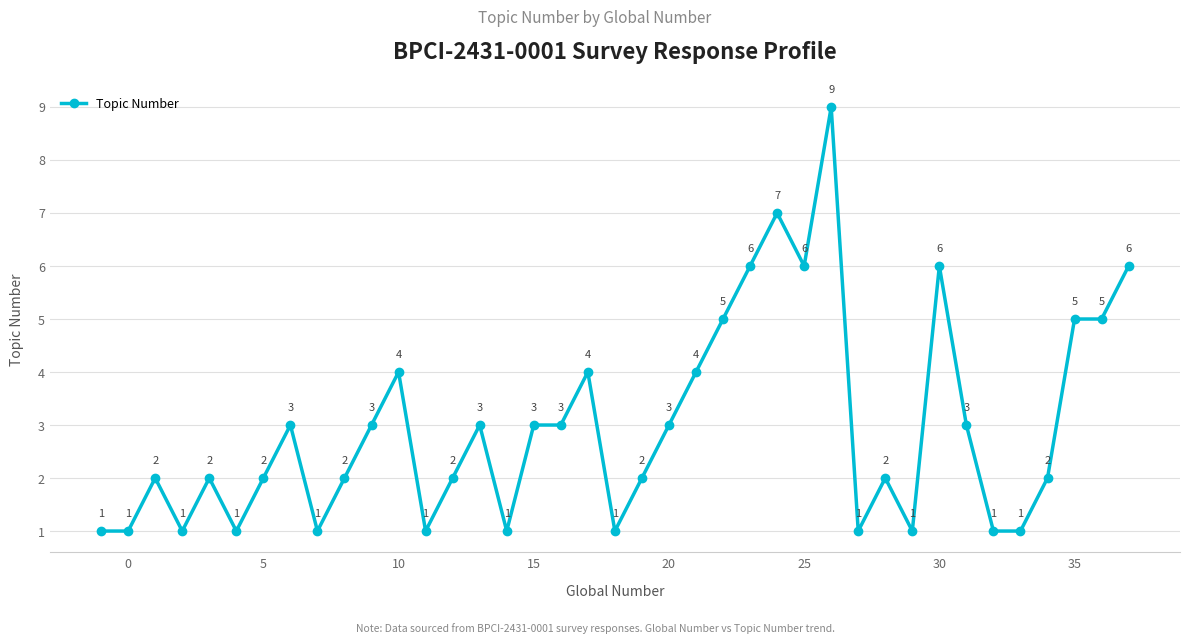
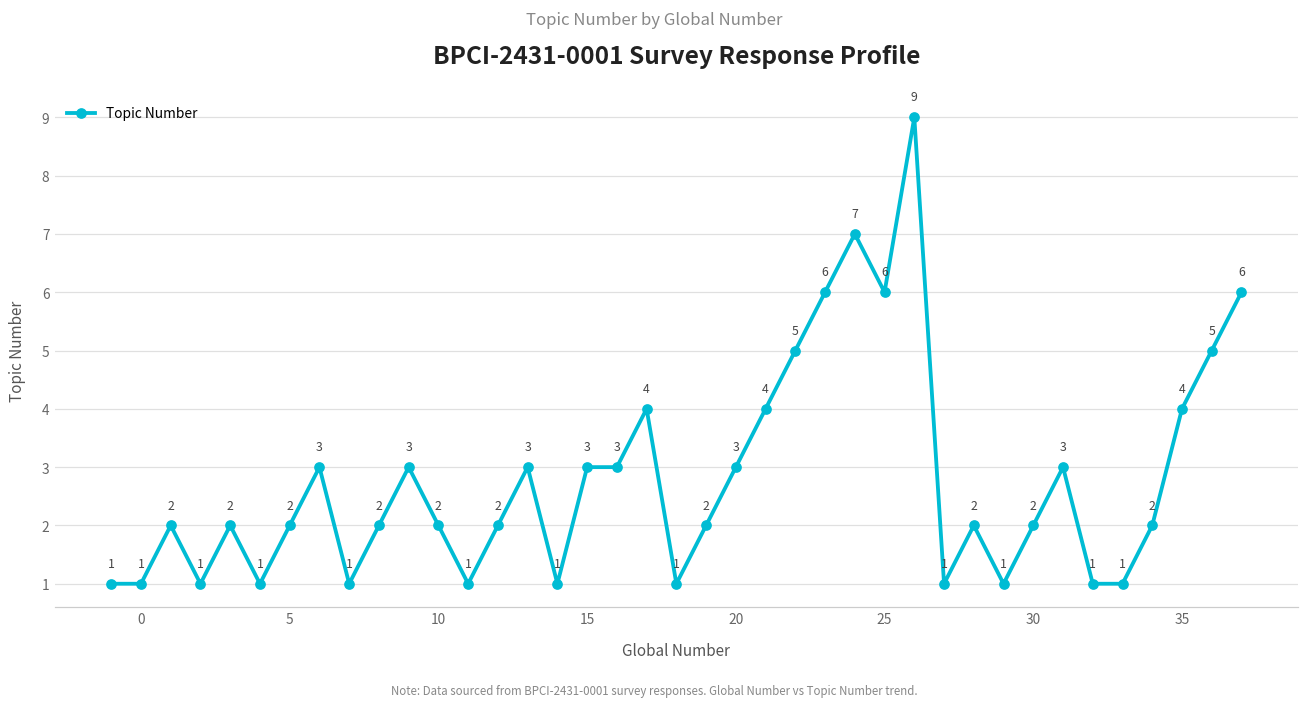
10: 4 -> 2
30: 6 -> 2
35: 5 -> 4
